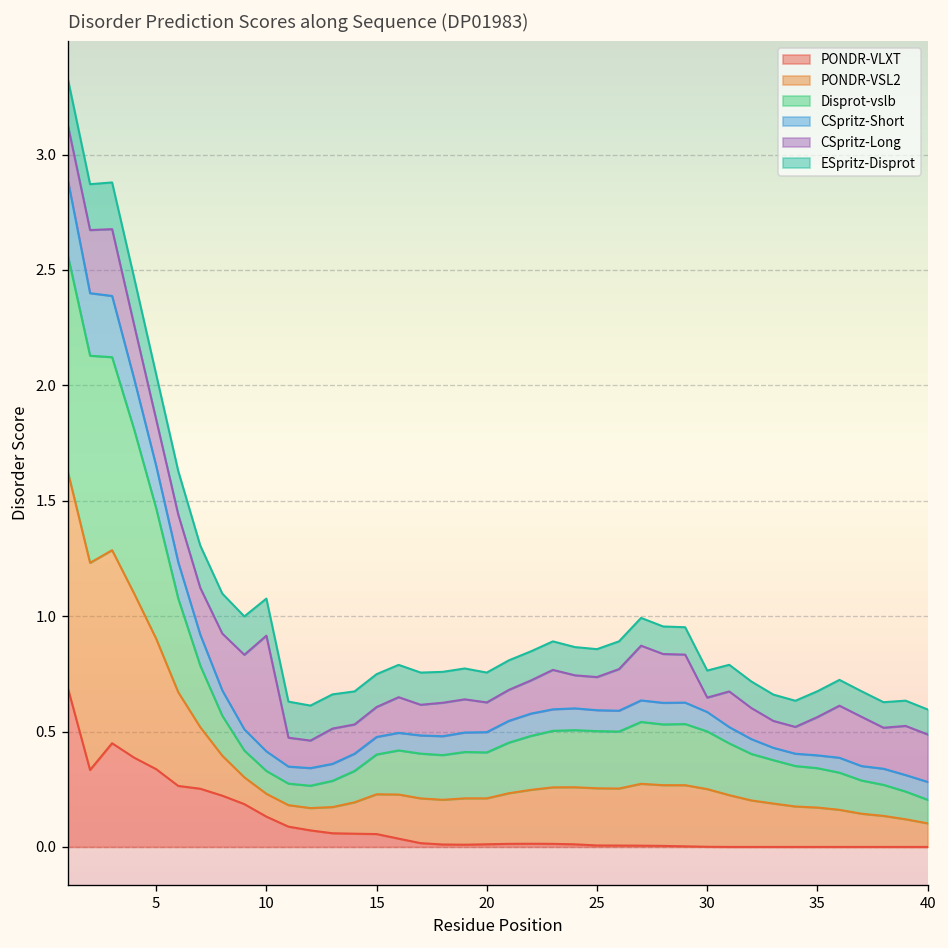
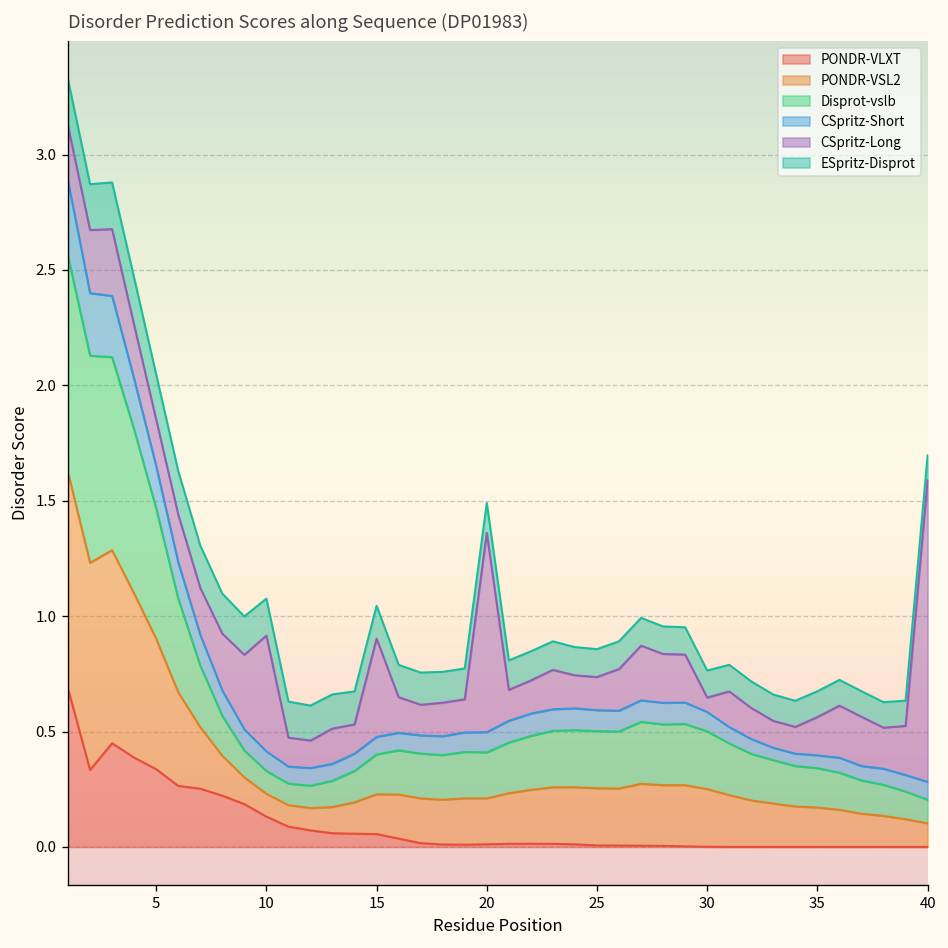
CSpritz-Long, 15: 0.13 -> 0.43
CSpritz-Long, 20: 0.13 -> 0.86
CSpritz-Long, 40: 0.21 -> 1.31
